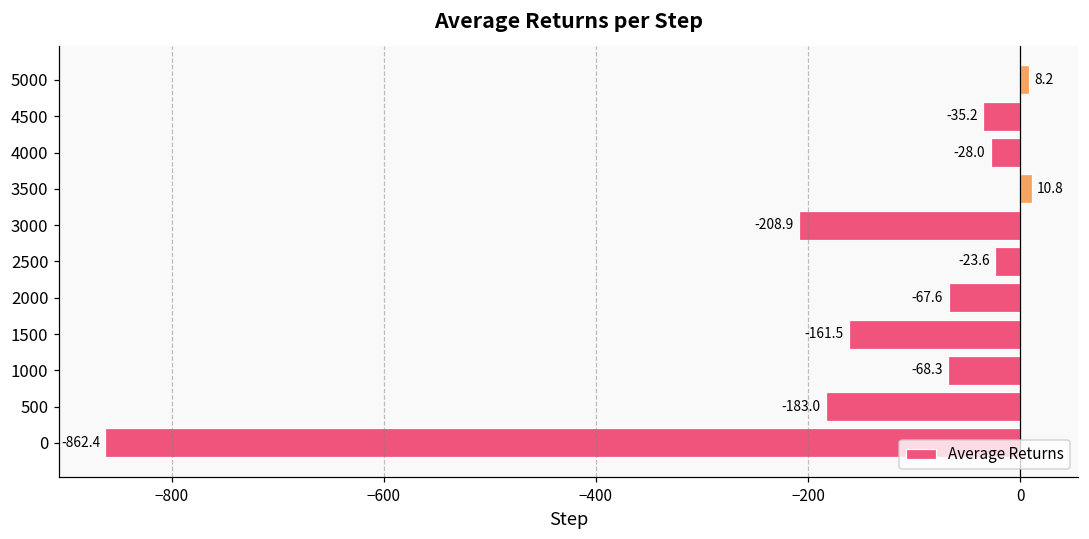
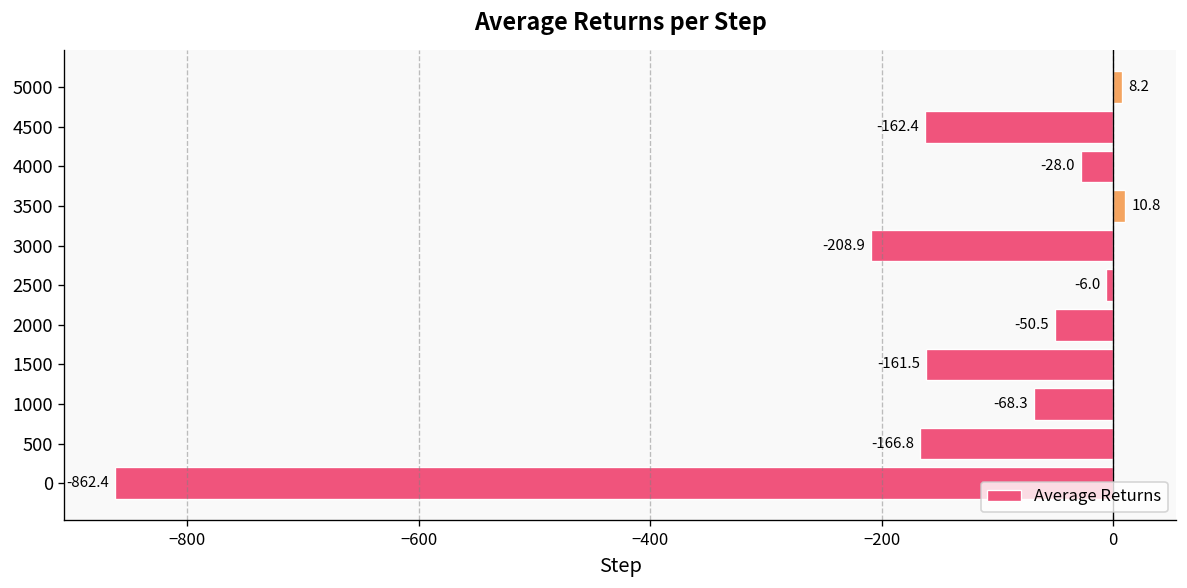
4500: -35.2 -> -162.4
2500: -23.6 -> -6.0
2000: -67.6 -> -50.5
500: -183.0 -> -166.8
